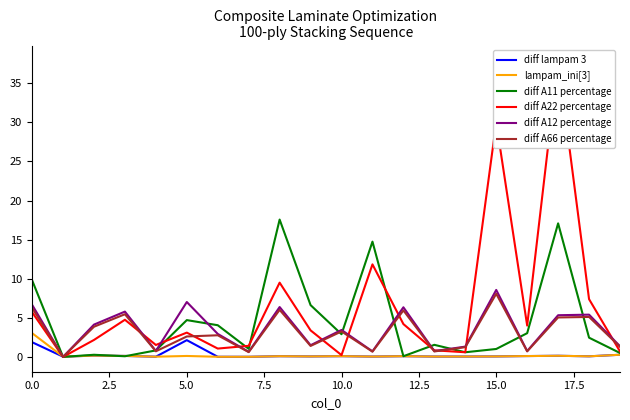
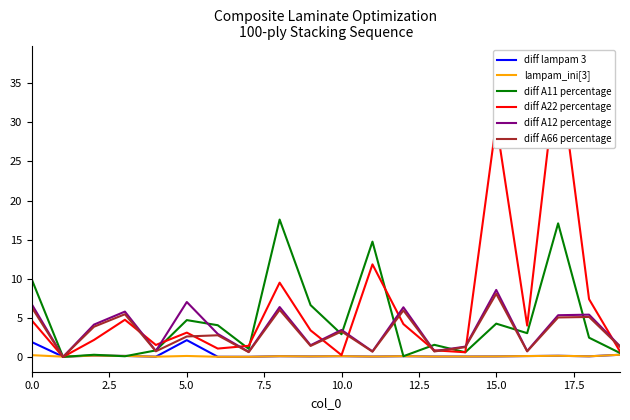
lampam_ini[3], 0.0: 3 -> 0
diff A22 percentage, 0.0: 6 -> 5
diff A11 percentage, 15.0: 1 -> 4
